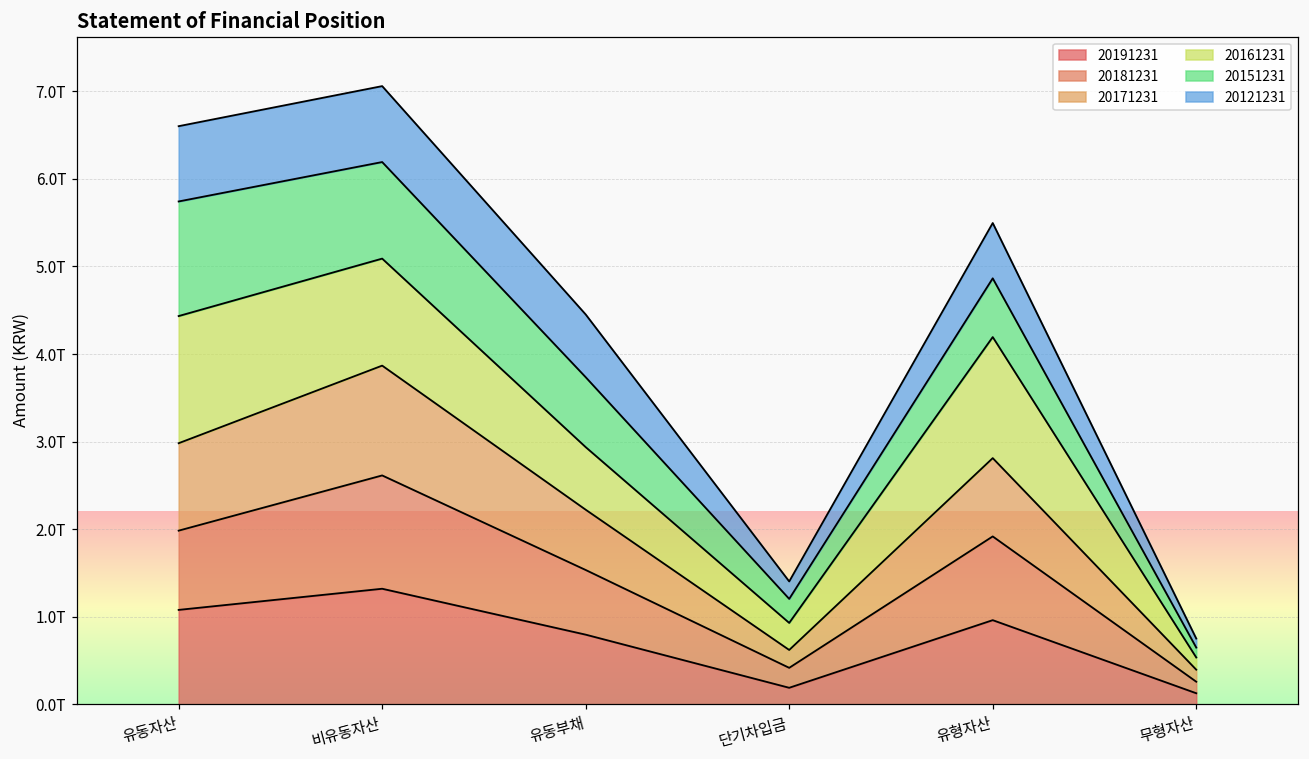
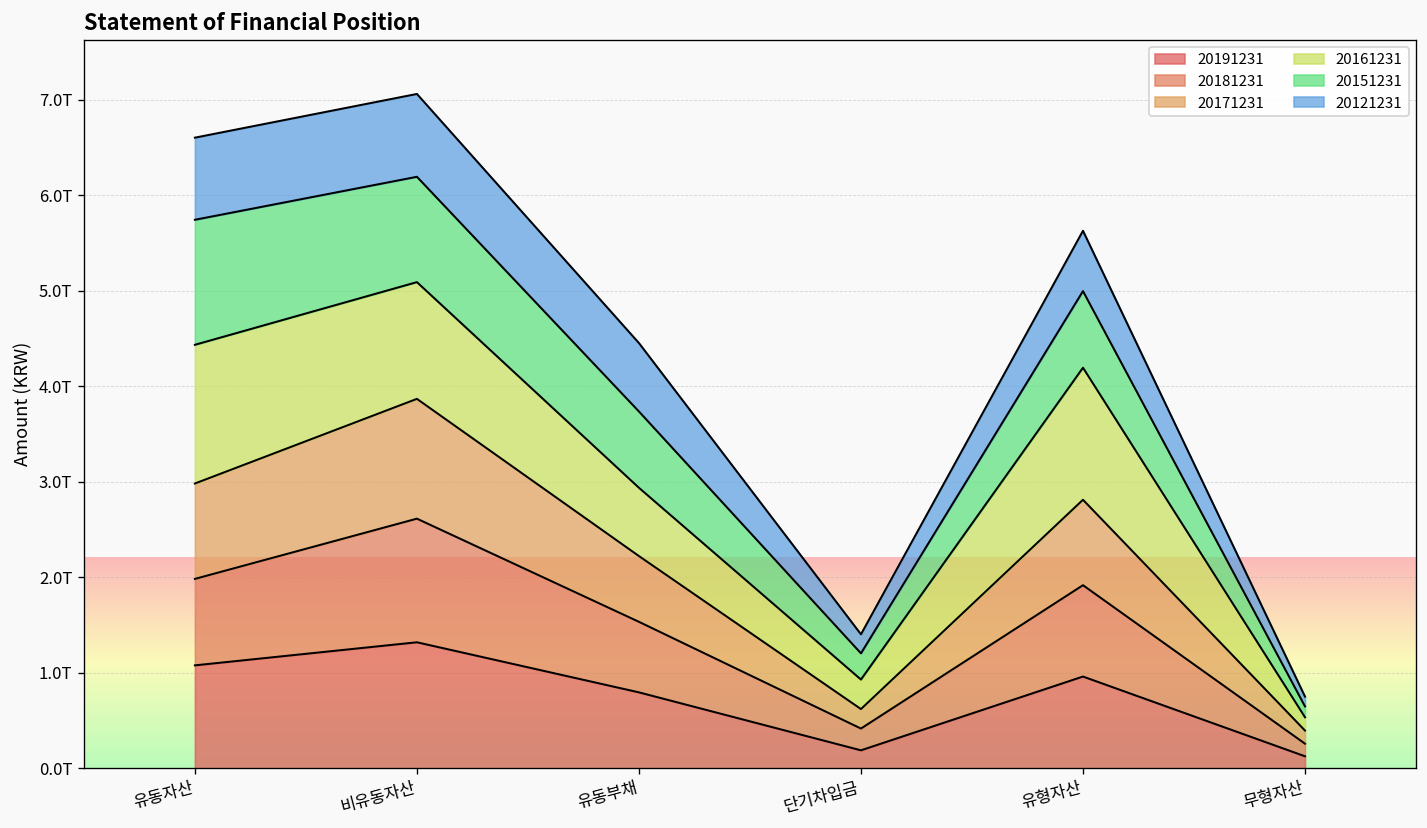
20151231, 유형자산: 0.7T -> 0.8T
